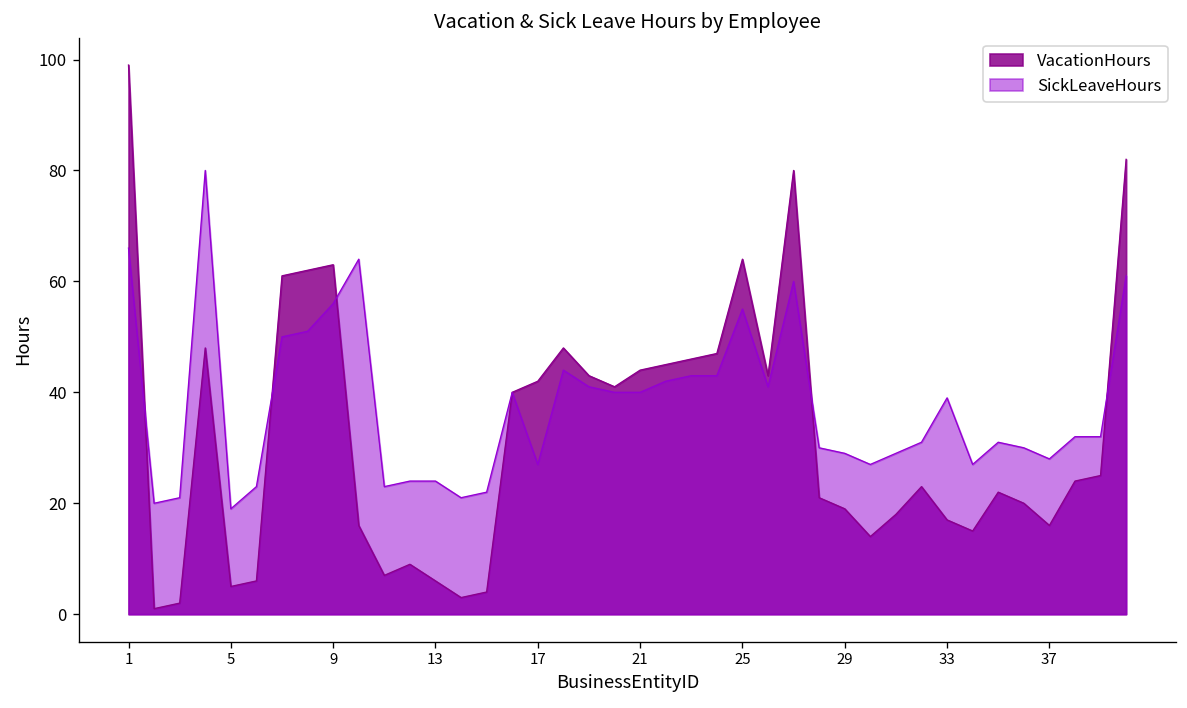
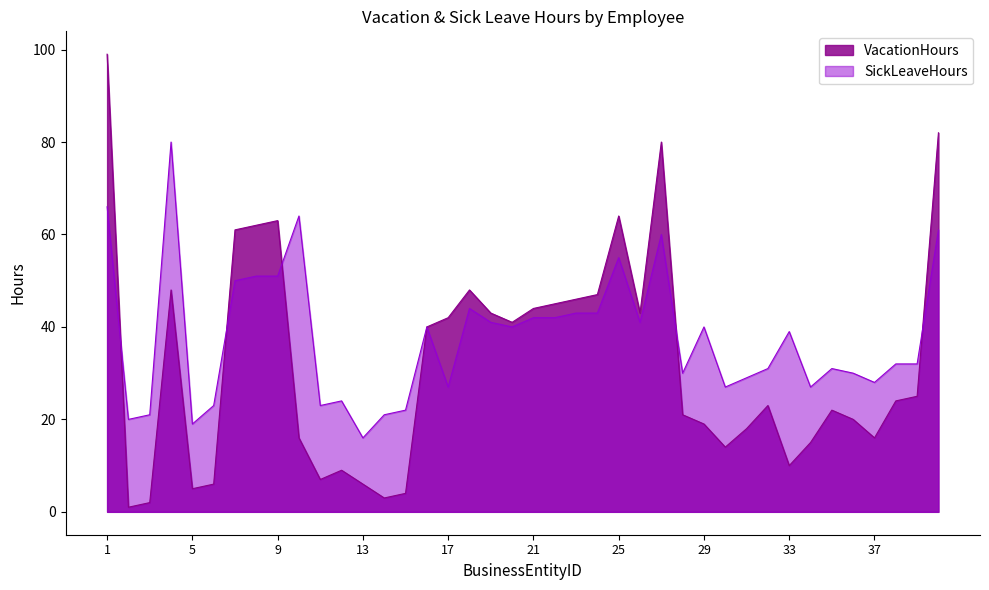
SickLeaveHours, 9: 56 -> 51
SickLeaveHours, 13: 24 -> 16
SickLeaveHours, 21: 40 -> 42
SickLeaveHours, 29: 29 -> 40
VacationHours, 33: 17 -> 10
